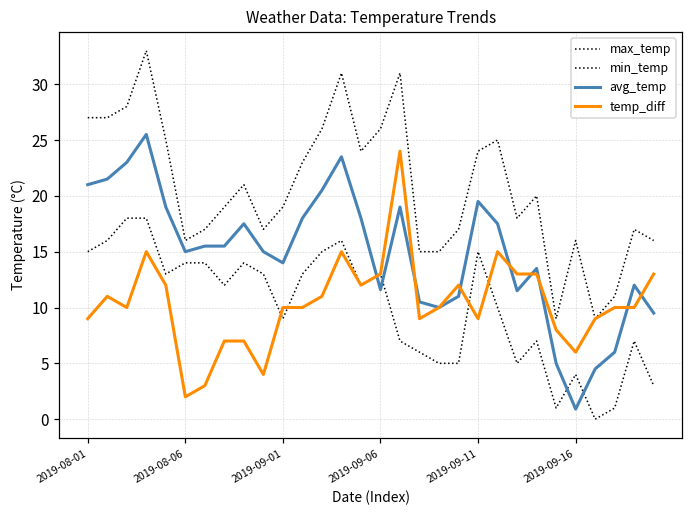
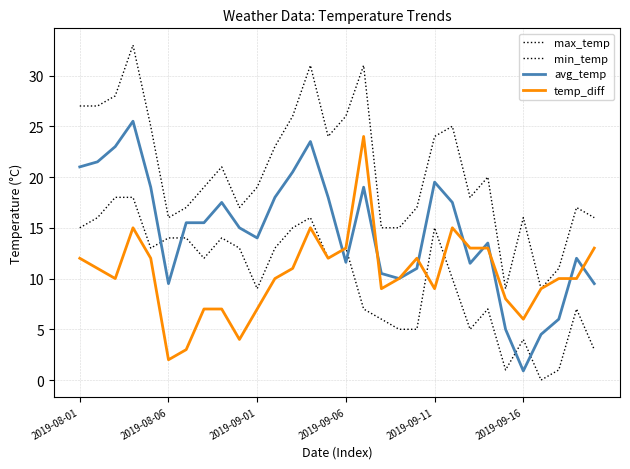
temp_diff, 2019-08-01: 9 -> 12
avg_temp, 2019-08-06: 15.0 -> 9.5
temp_diff, 2019-09-01: 10 -> 7
